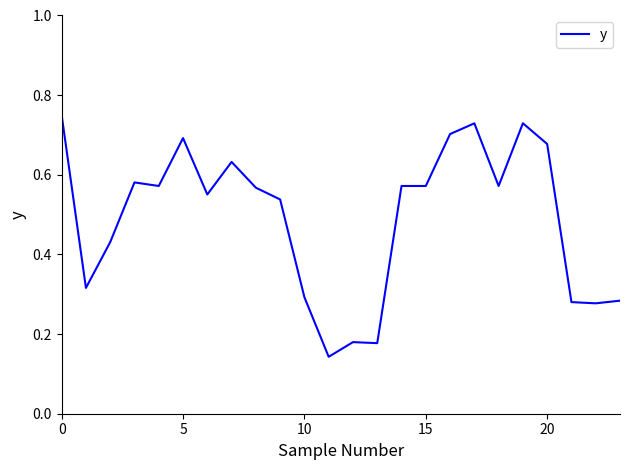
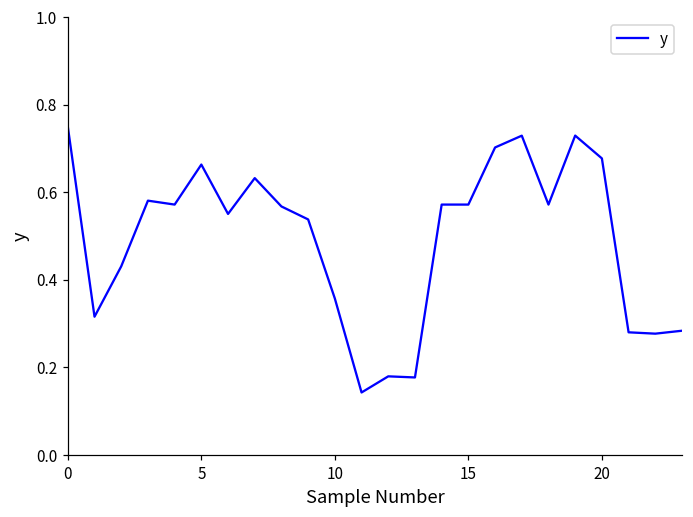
5: 0.69 -> 0.66
10: 0.29 -> 0.36
